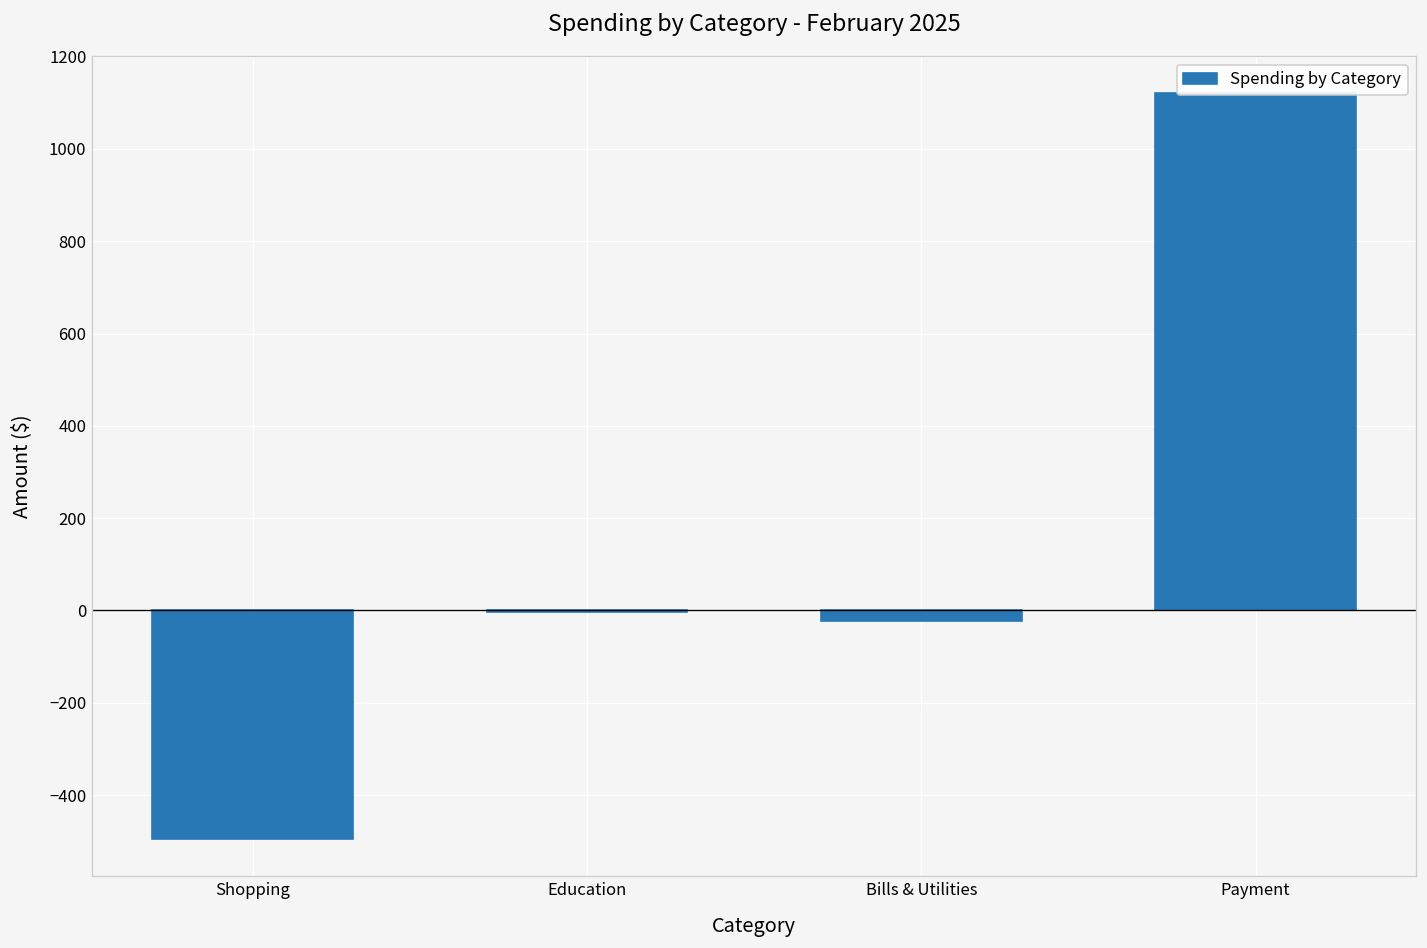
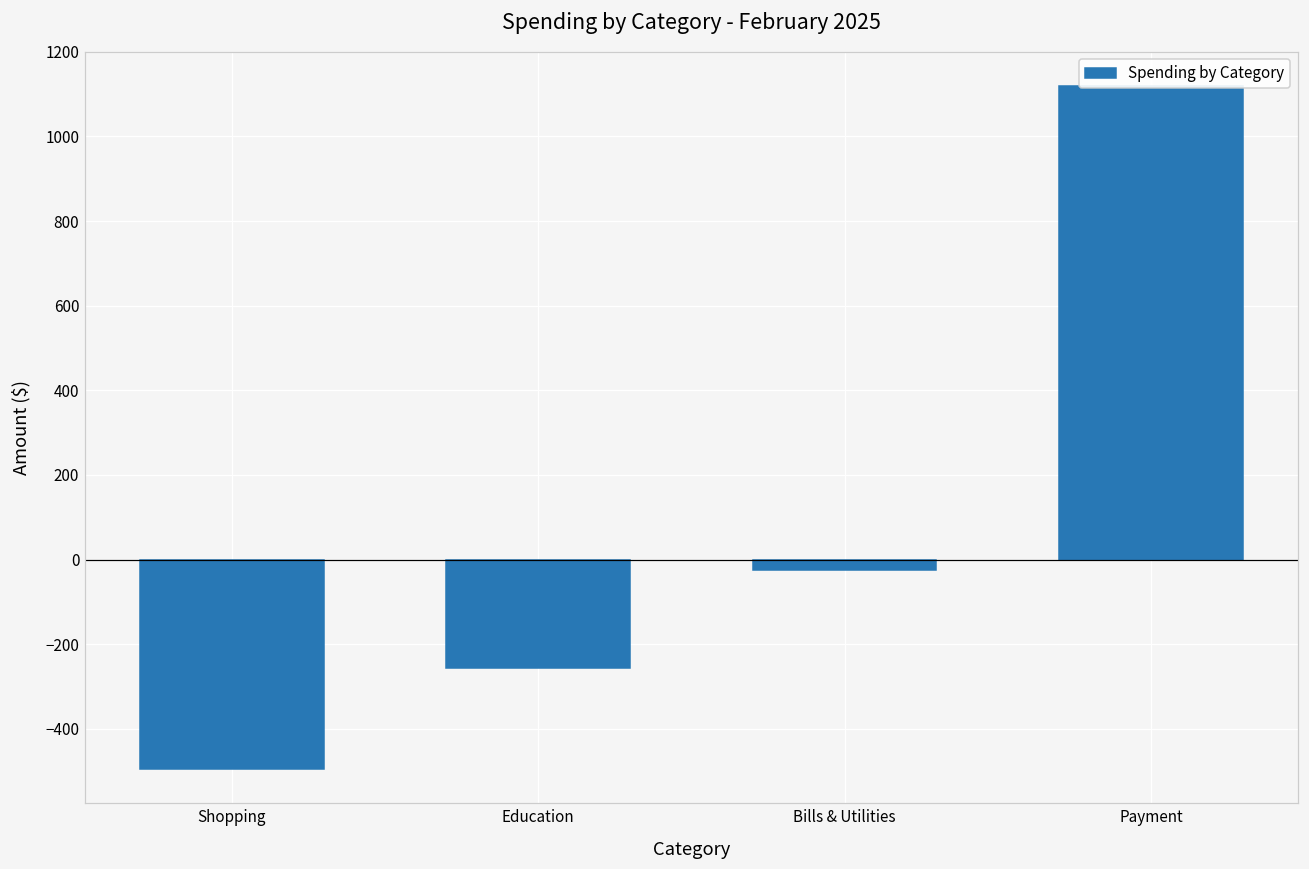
Education: 0 -> -260
